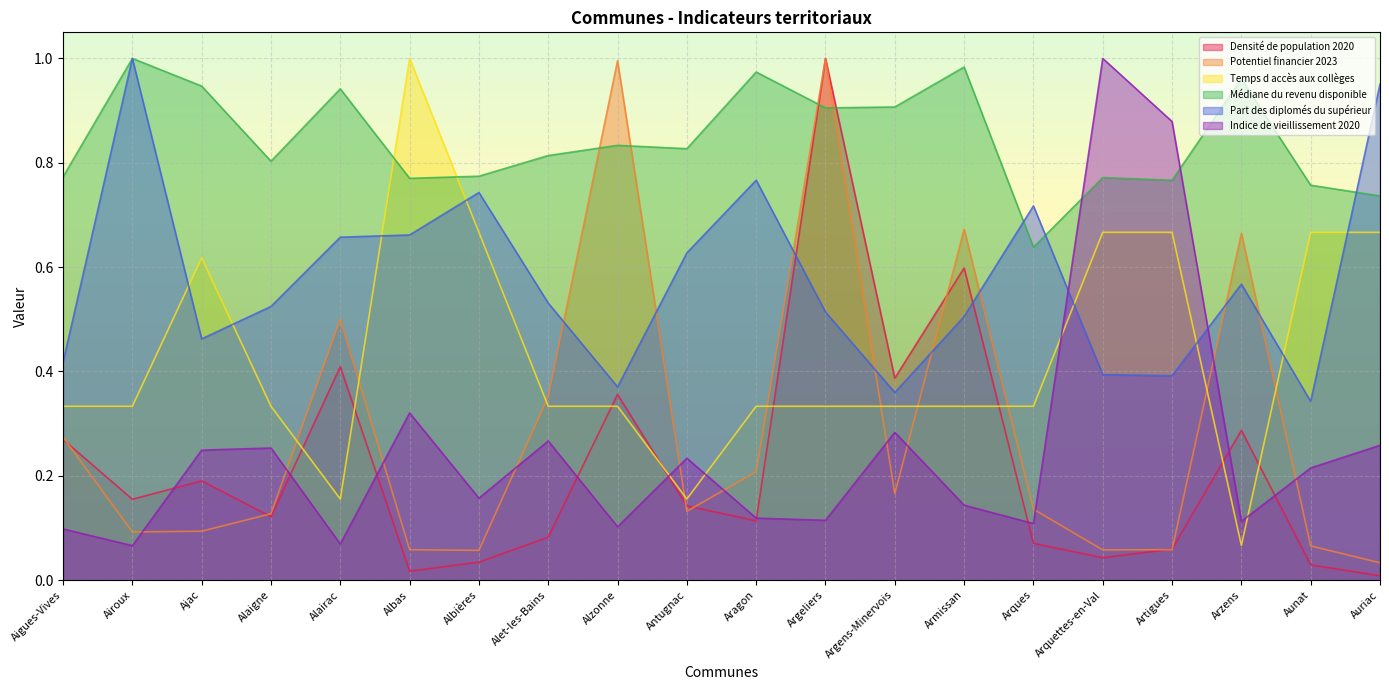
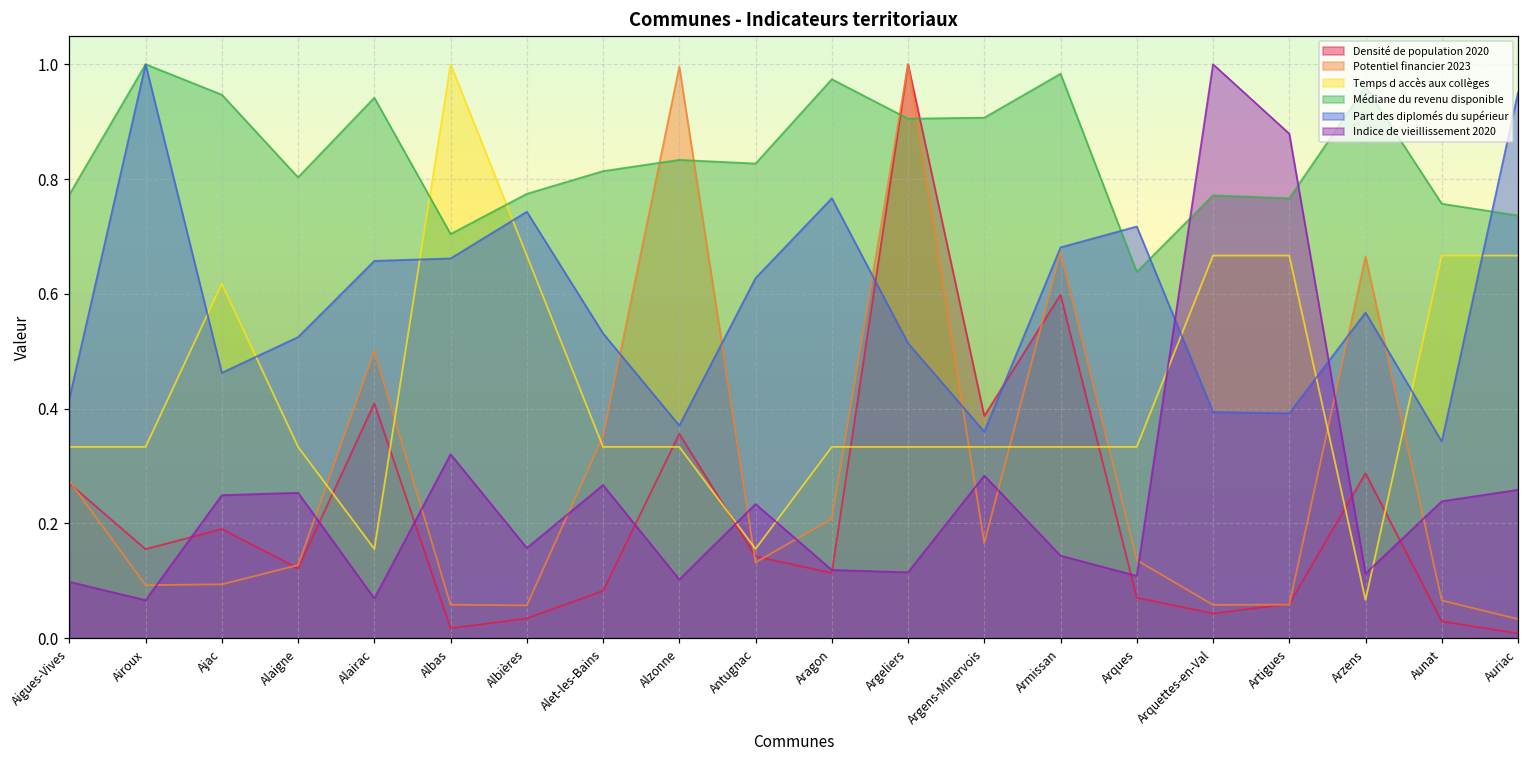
Médiane du revenu disponible, Albas: 0.77 -> 0.70
Part des diplomés du supérieur, Armissan: 0.51 -> 0.68
Indice de vieillissement 2020, Aunat: 0.22 -> 0.24
